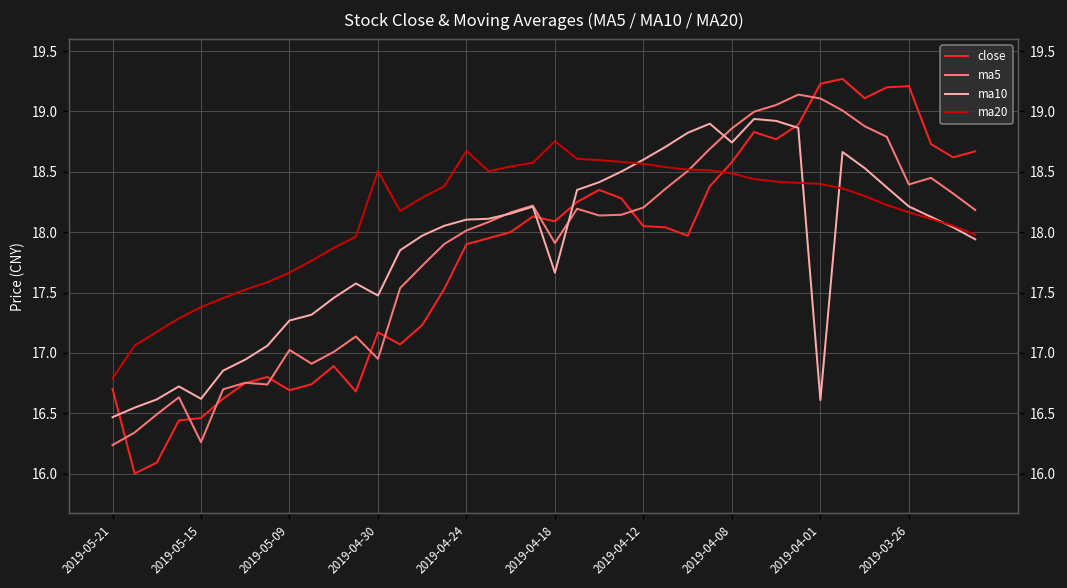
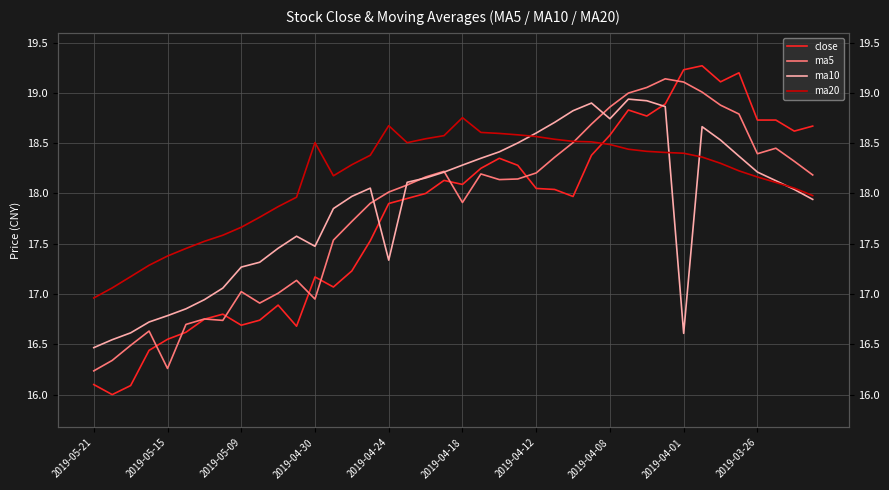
close, 2019-05-21: 16.7 -> 16.1
ma20, 2019-05-21: 16.79 -> 16.96
close, 2019-05-15: 16.46 -> 16.55
ma10, 2019-05-15: 16.62 -> 16.79
ma10, 2019-04-24: 18.10 -> 17.34
ma10, 2019-04-18: 17.66 -> 18.28
close, 2019-03-26: 19.21 -> 18.73
